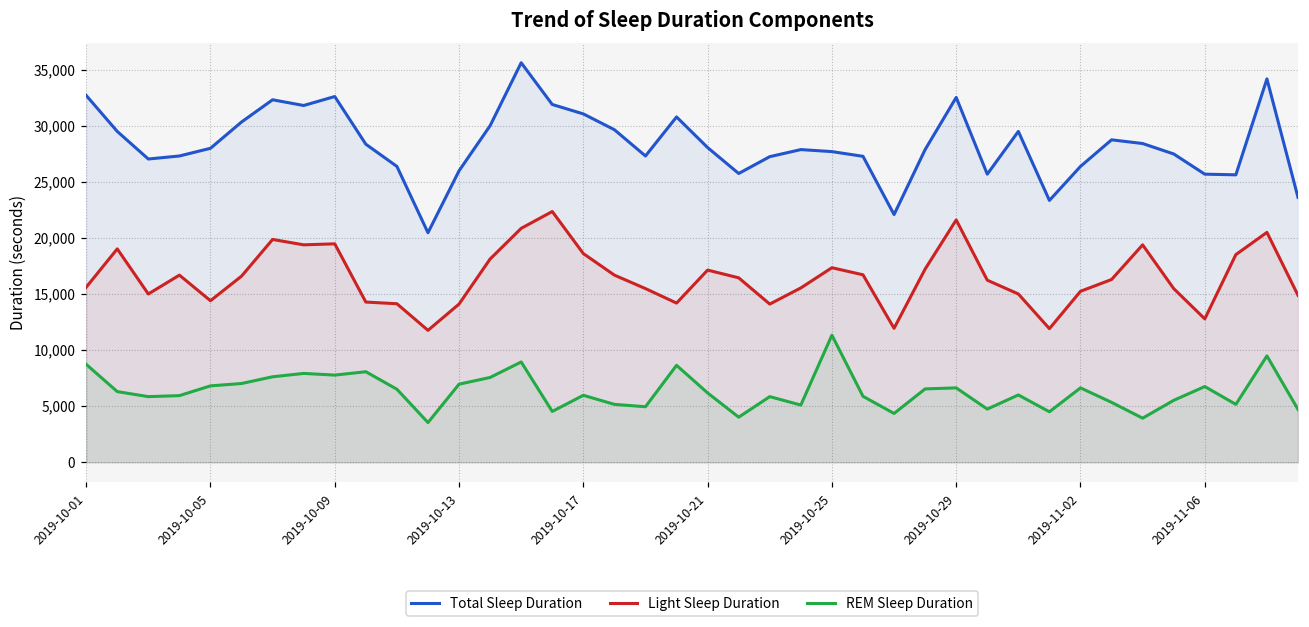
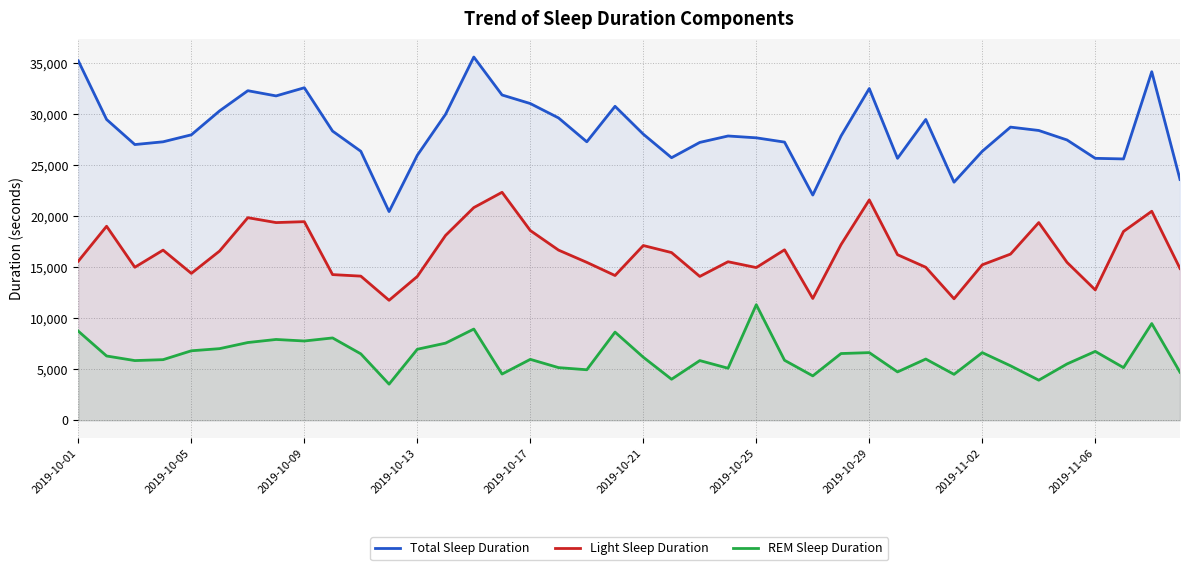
Total Sleep Duration, 2019-10-01: 32,700 -> 35,200
Light Sleep Duration, 2019-10-25: 17,300 -> 15,000
